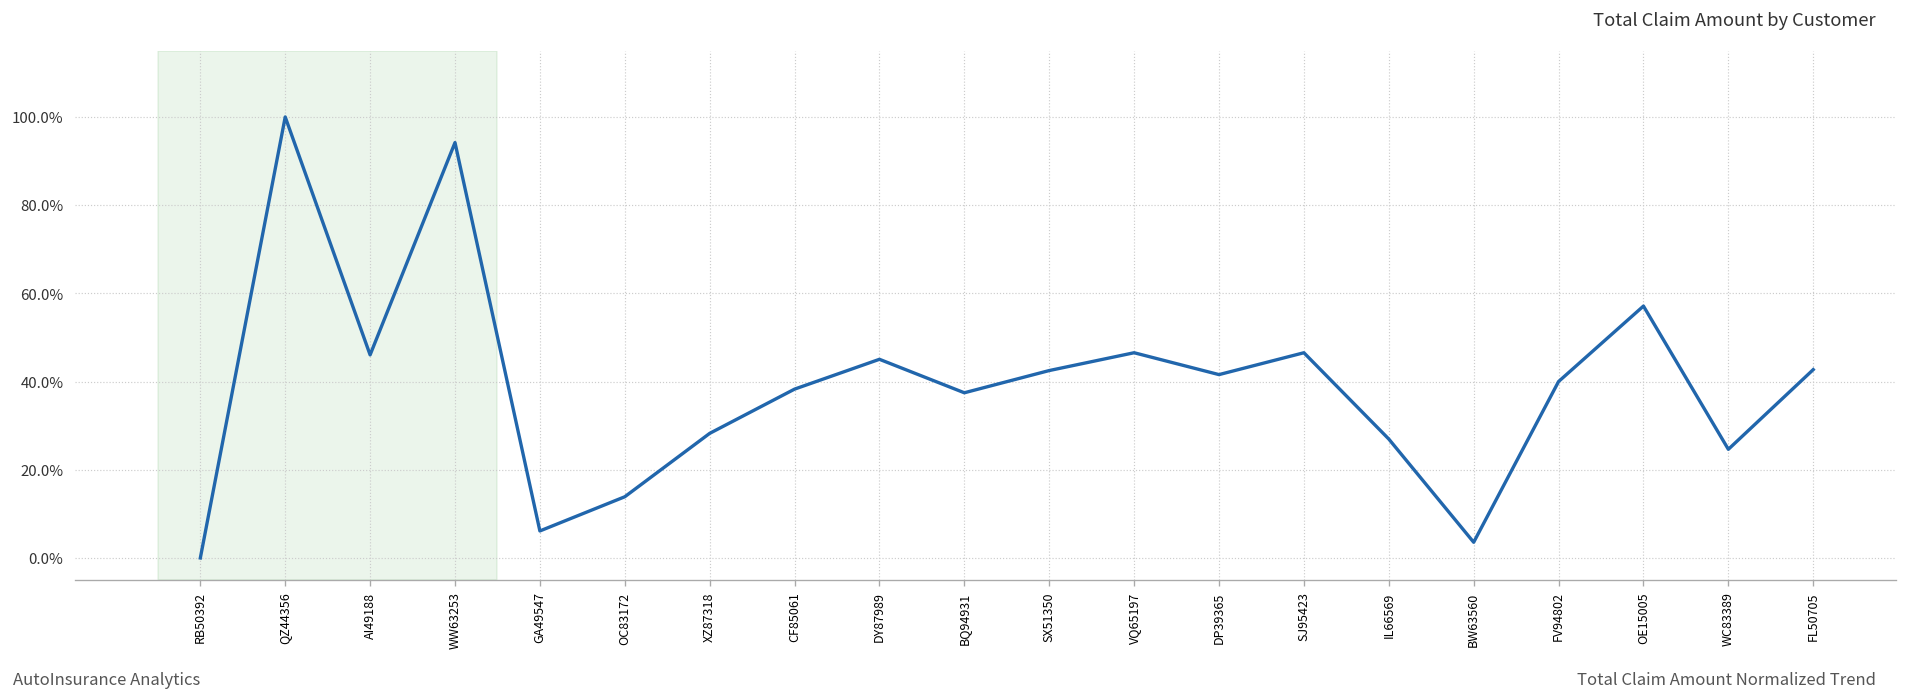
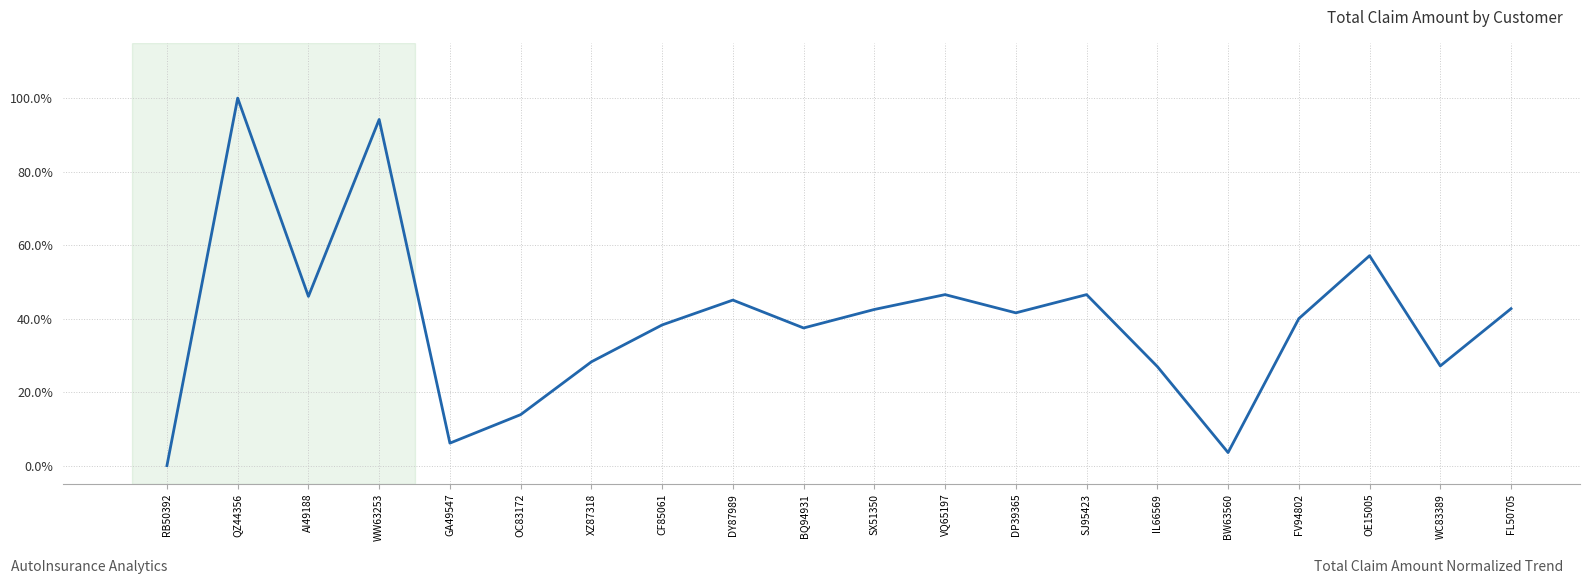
WC83389: 25% -> 27%
